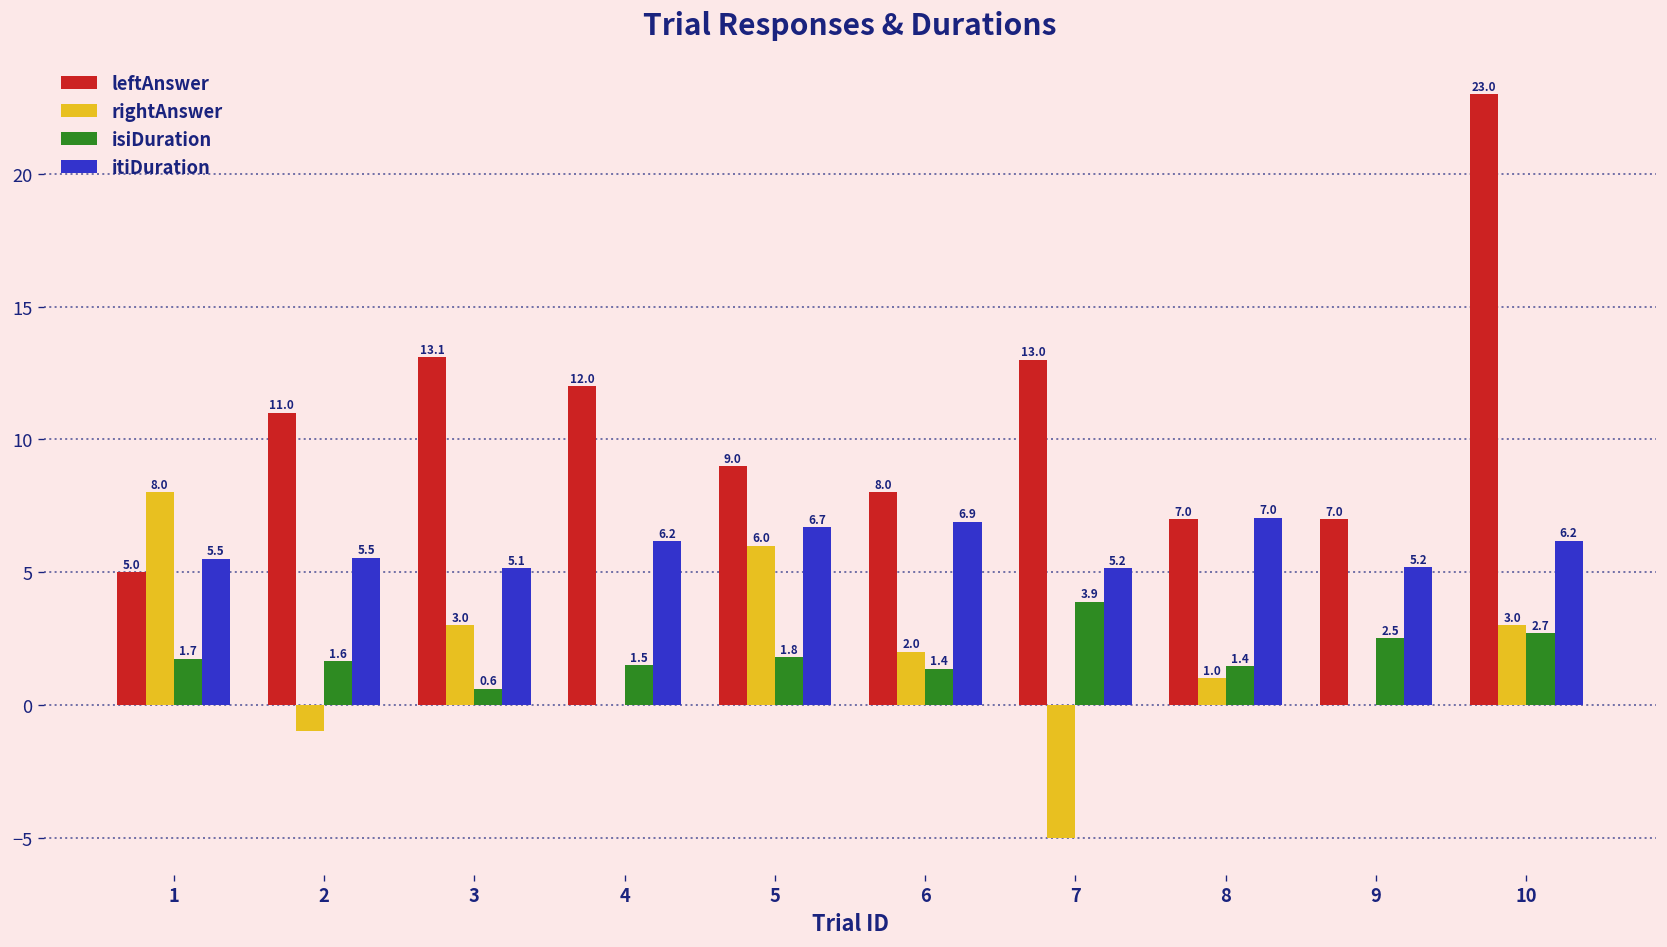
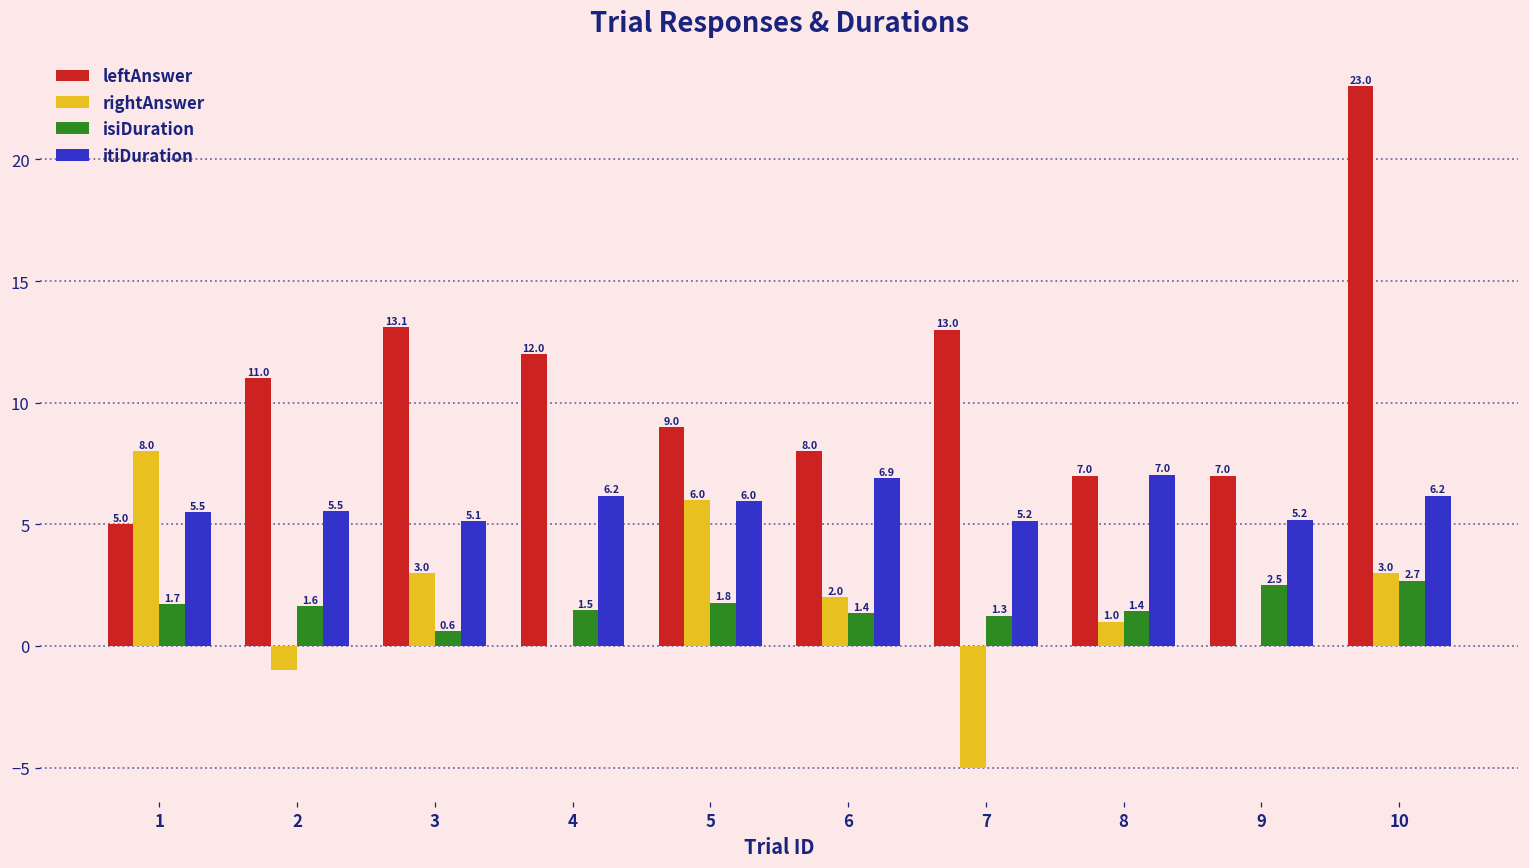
itiDuration, 5: 6.7 -> 6.0
isiDuration, 7: 3.9 -> 1.3
